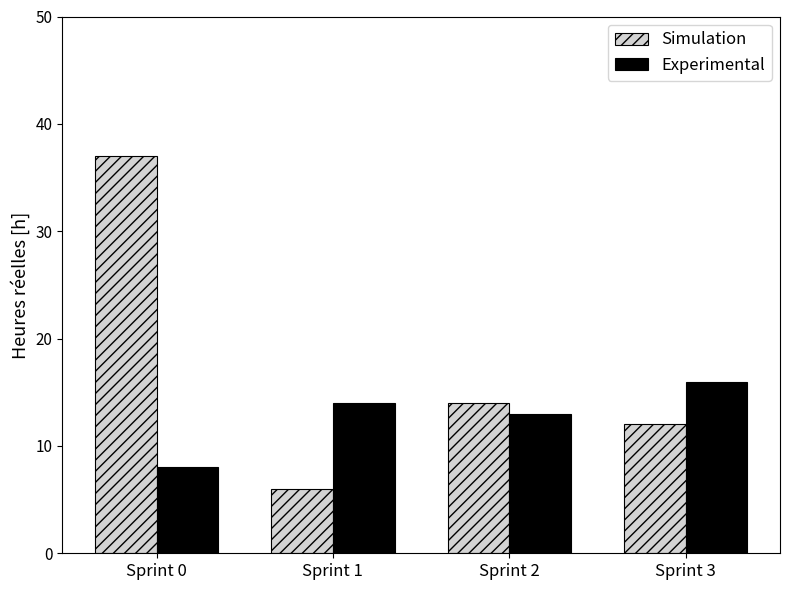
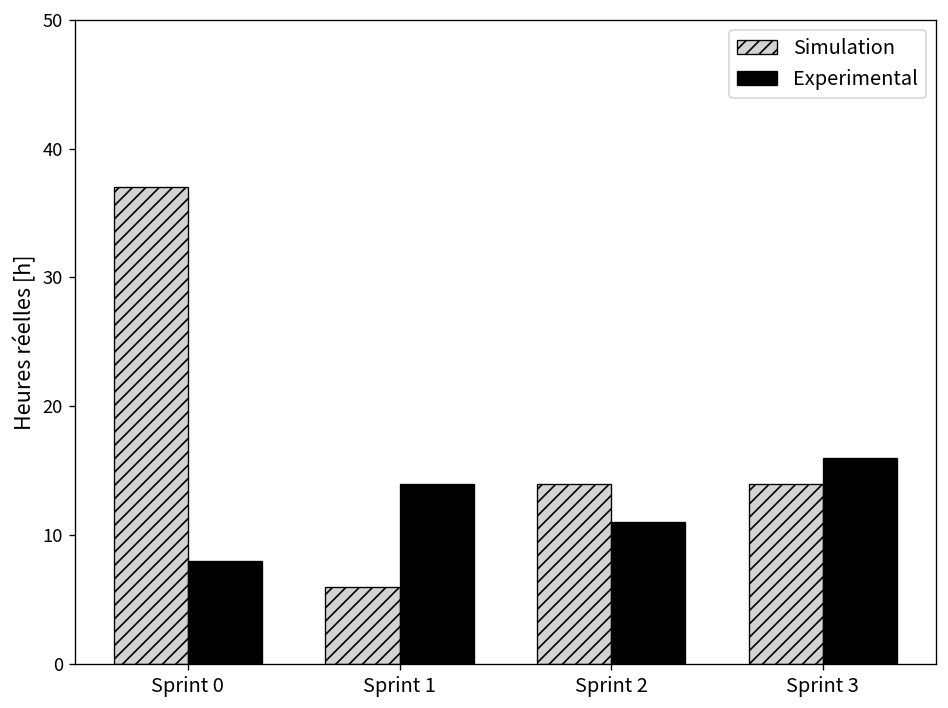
Experimental, Sprint 2: 13 -> 11
Simulation, Sprint 3: 12 -> 14
